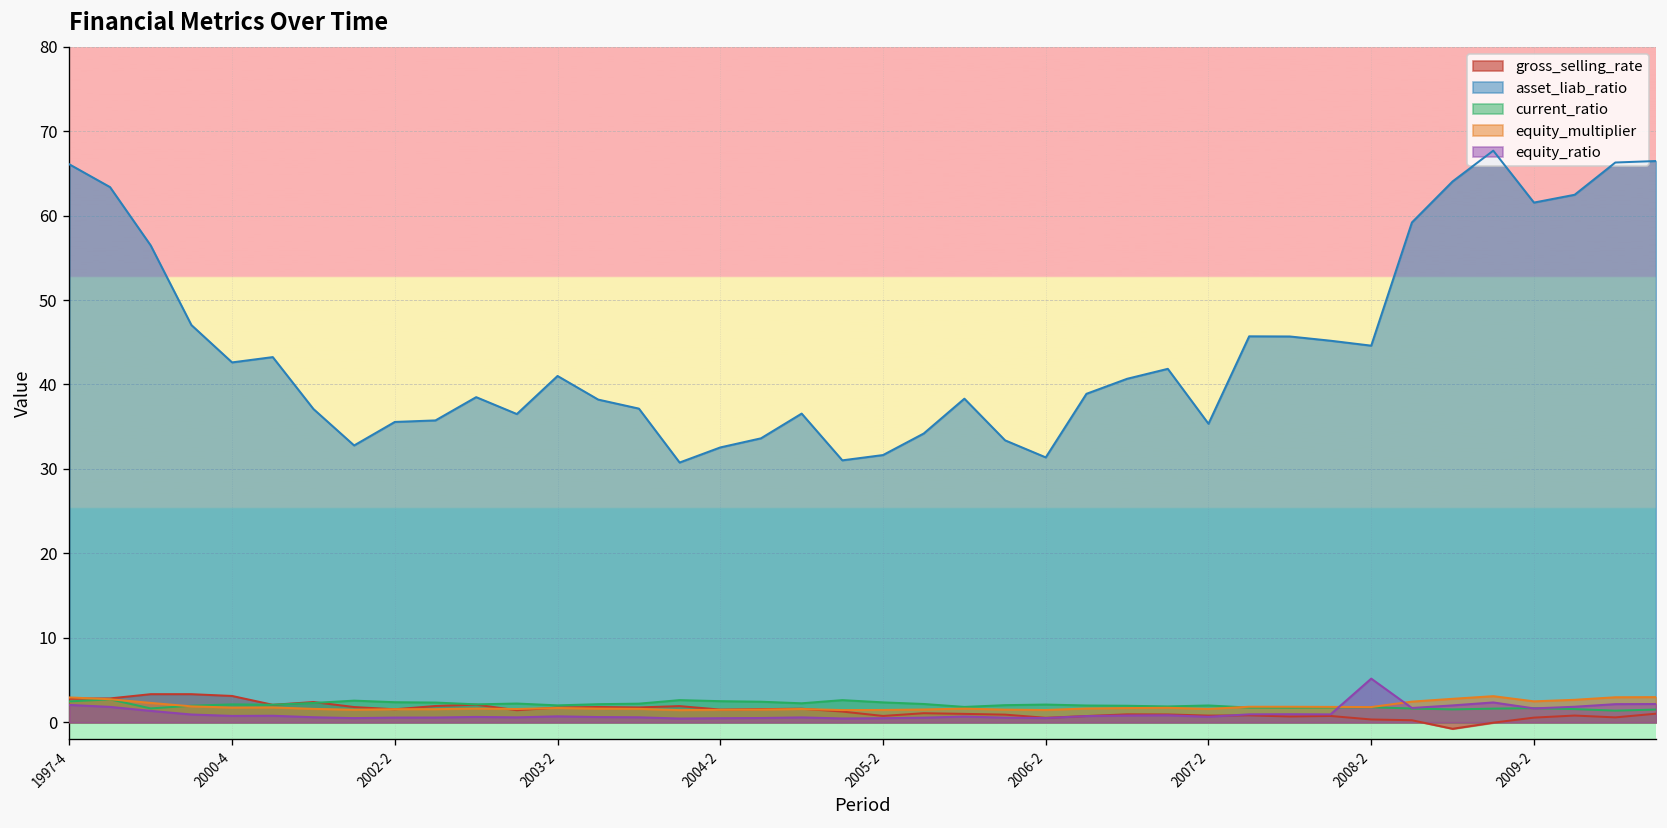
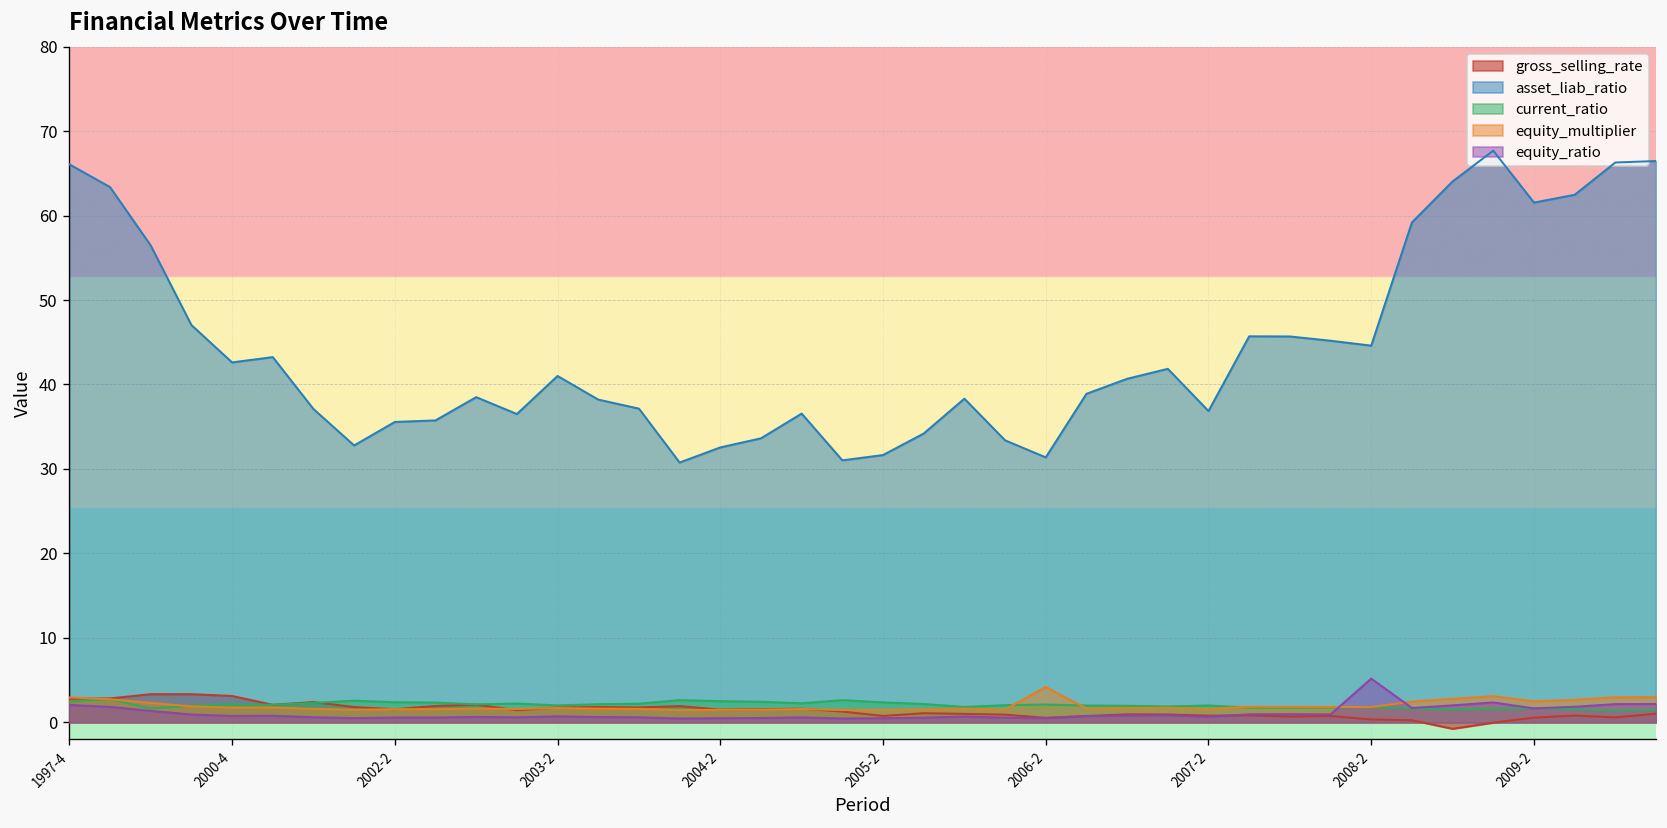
equity_multiplier, 2006-2: 1 -> 4
asset_liab_ratio, 2007-2: 35 -> 37
